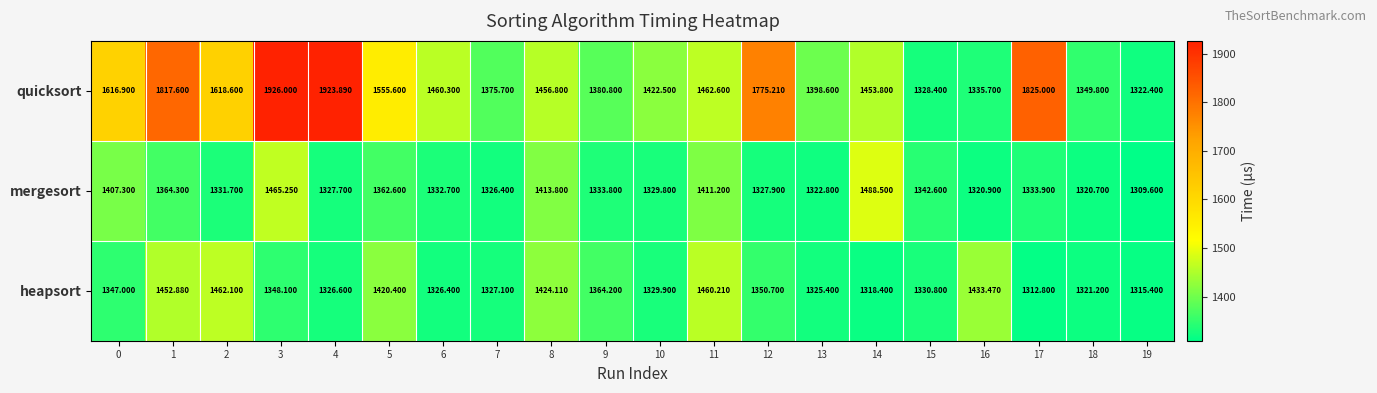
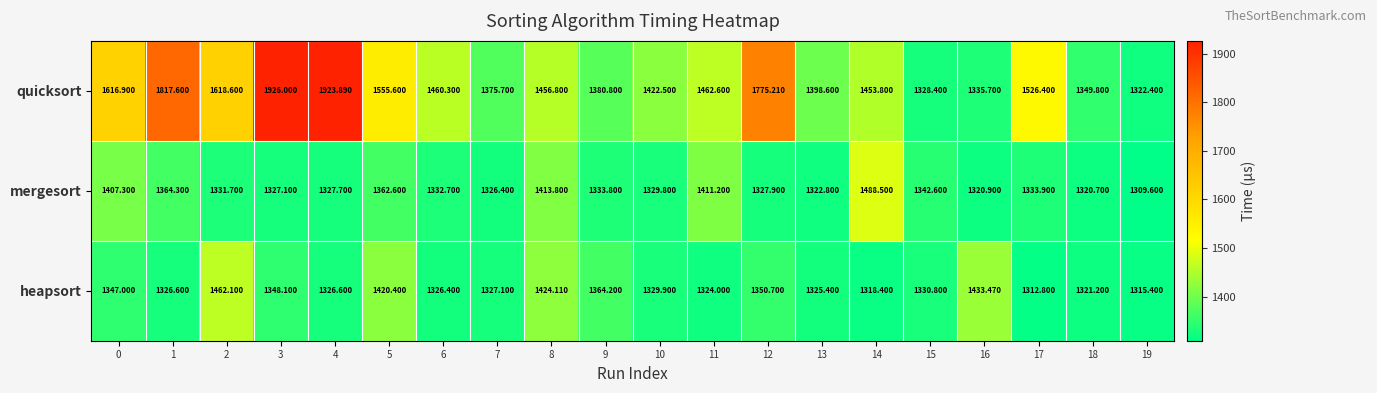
quicksort, 17: 1825.000 -> 1526.400
mergesort, 3: 1465.250 -> 1327.100
heapsort, 1: 1452.880 -> 1326.600
heapsort, 11: 1460.210 -> 1324.000
